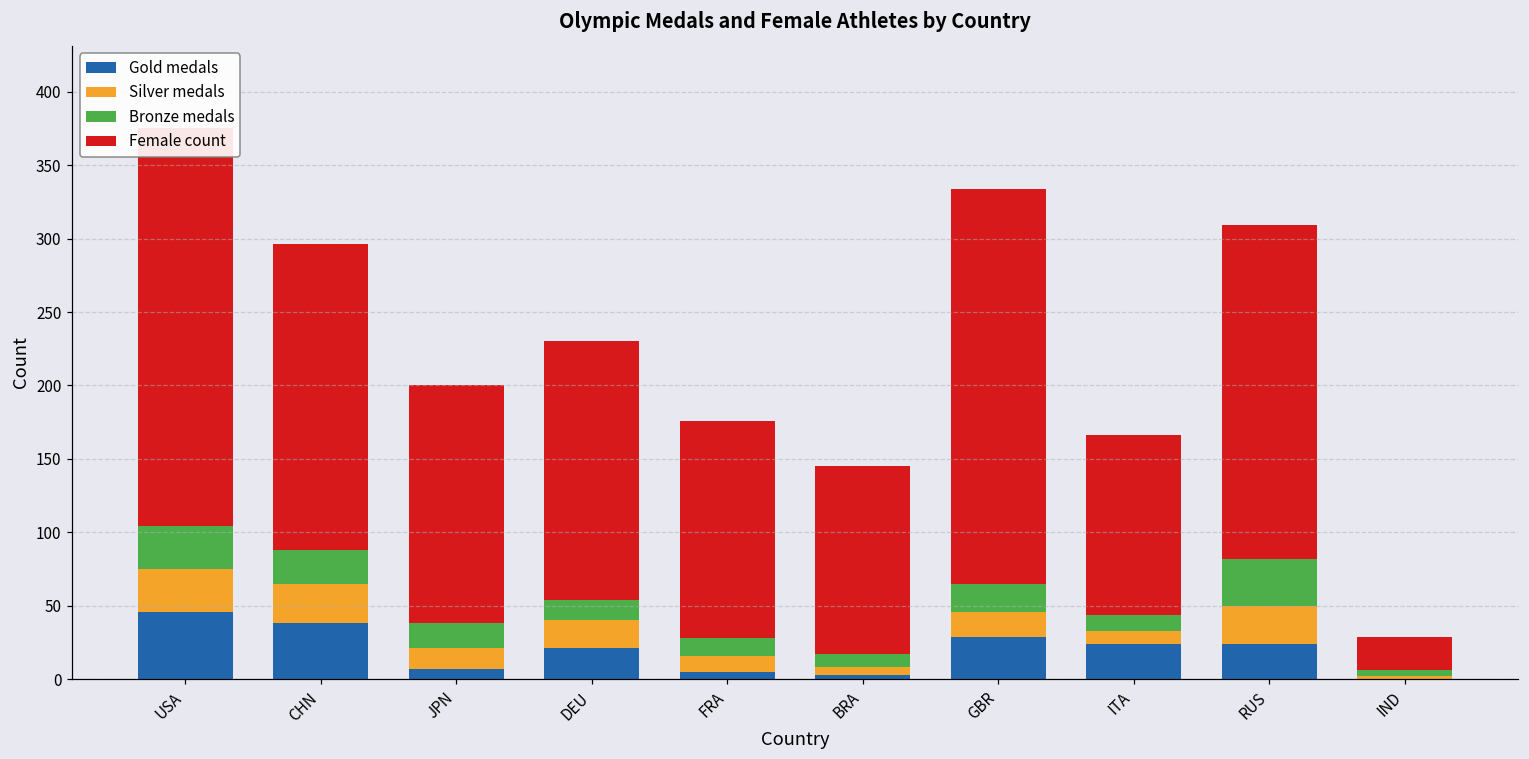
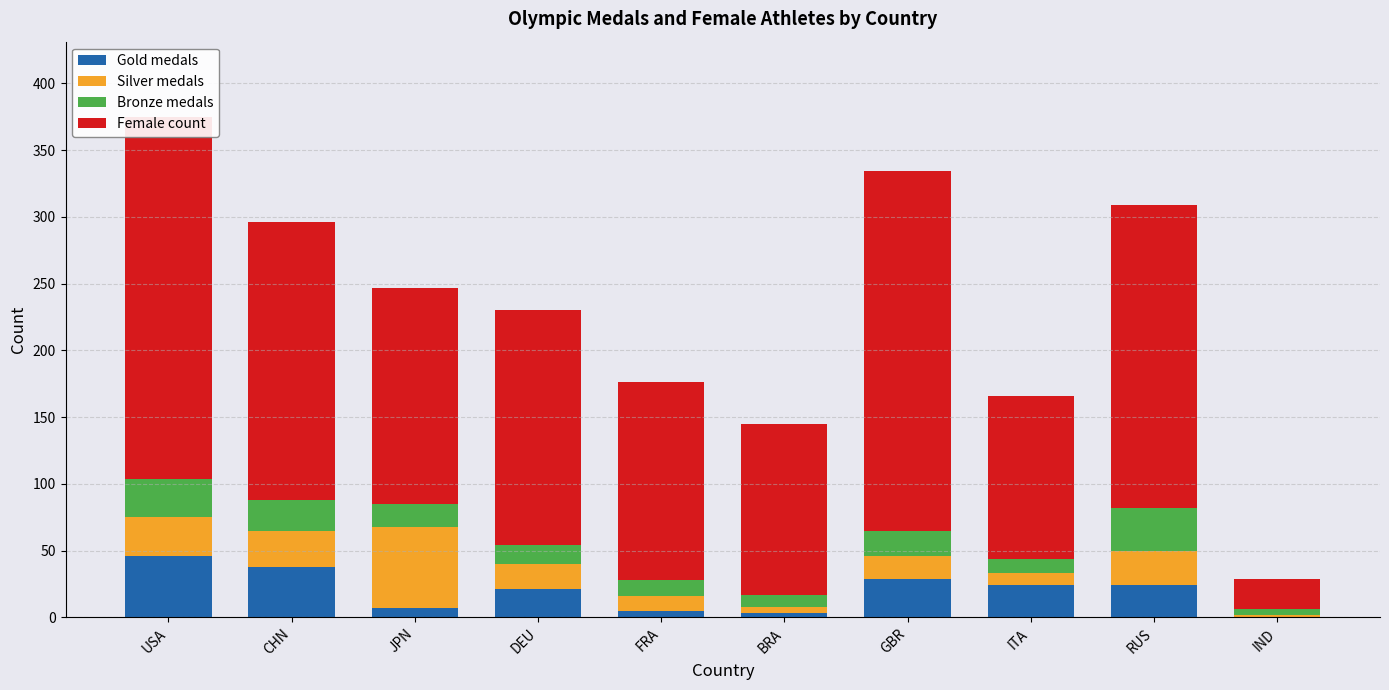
Silver medals, JPN: 14 -> 61
